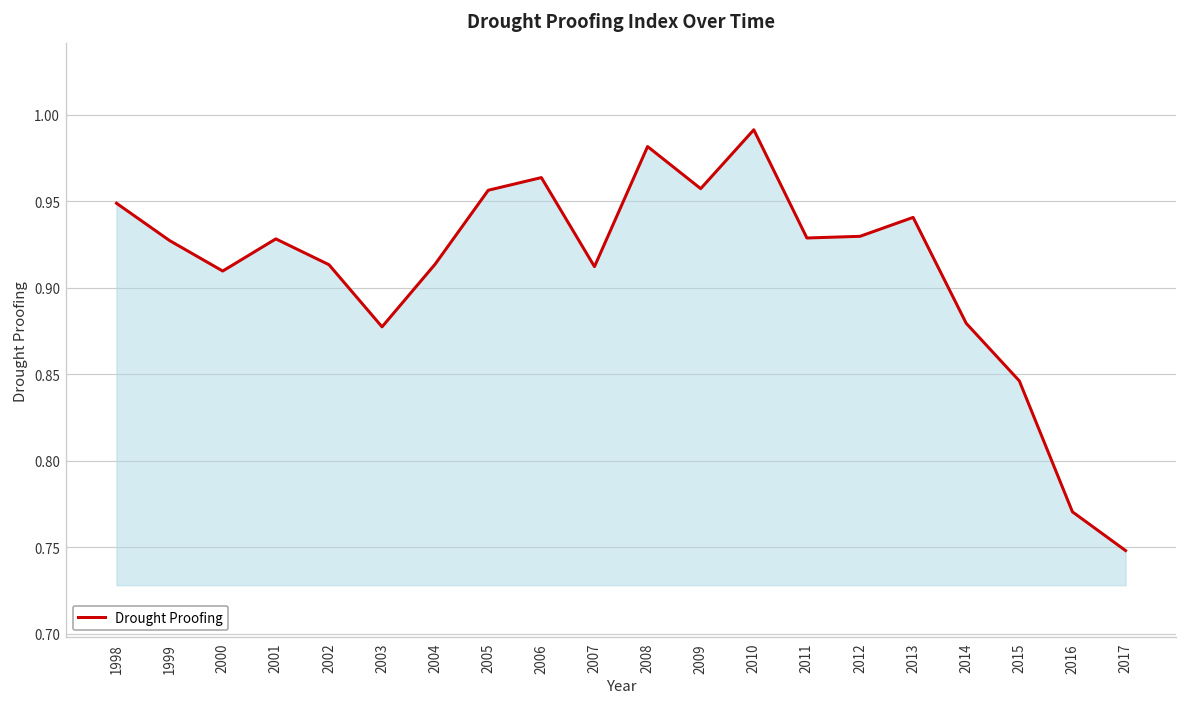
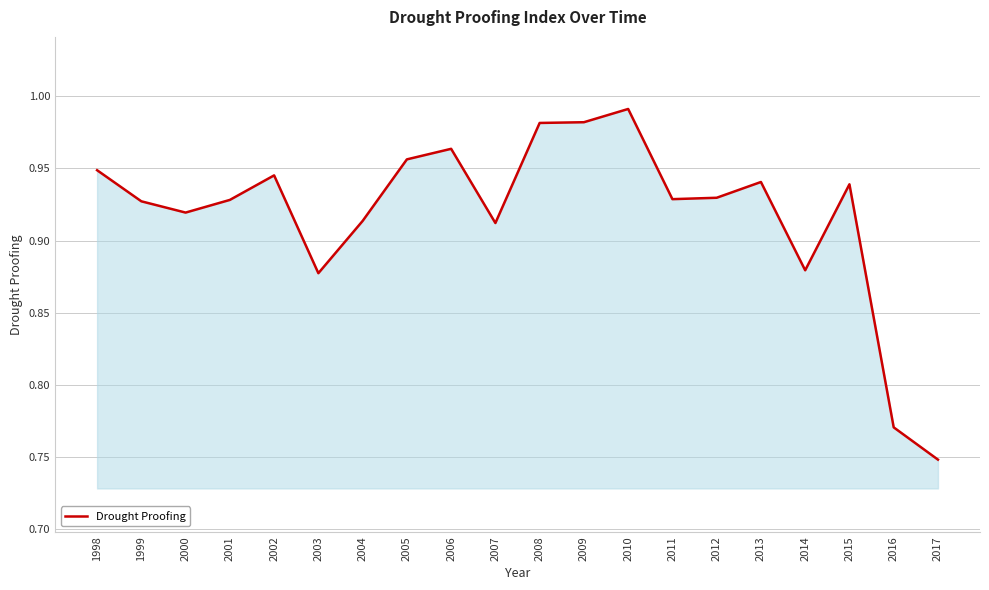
2000: 0.910 -> 0.919
2002: 0.913 -> 0.945
2009: 0.957 -> 0.982
2015: 0.846 -> 0.939
